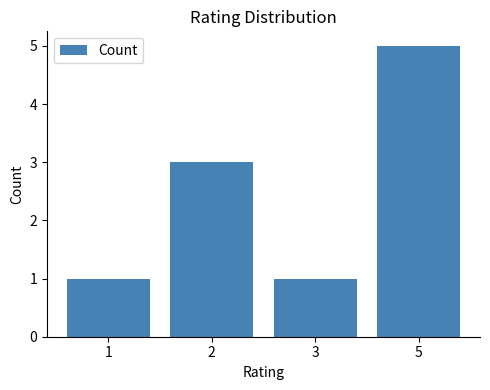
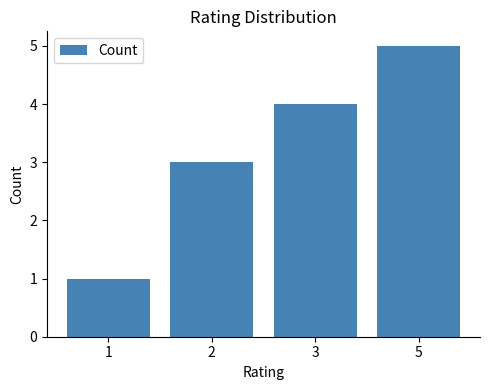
3: 1 -> 4
